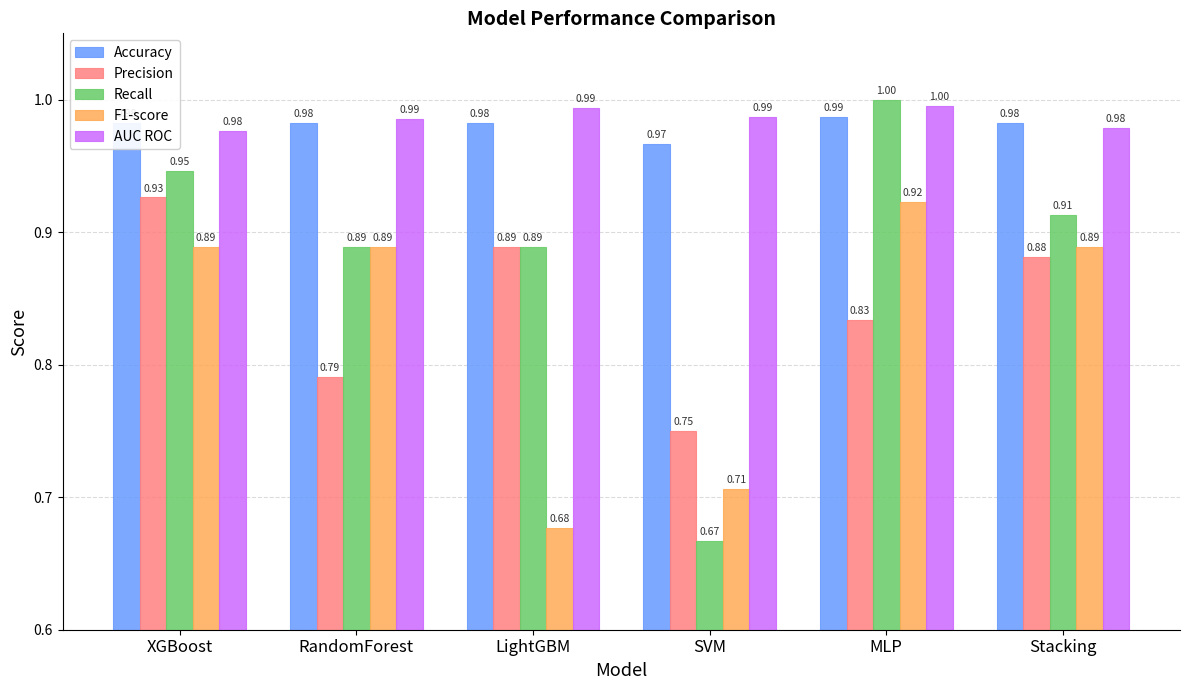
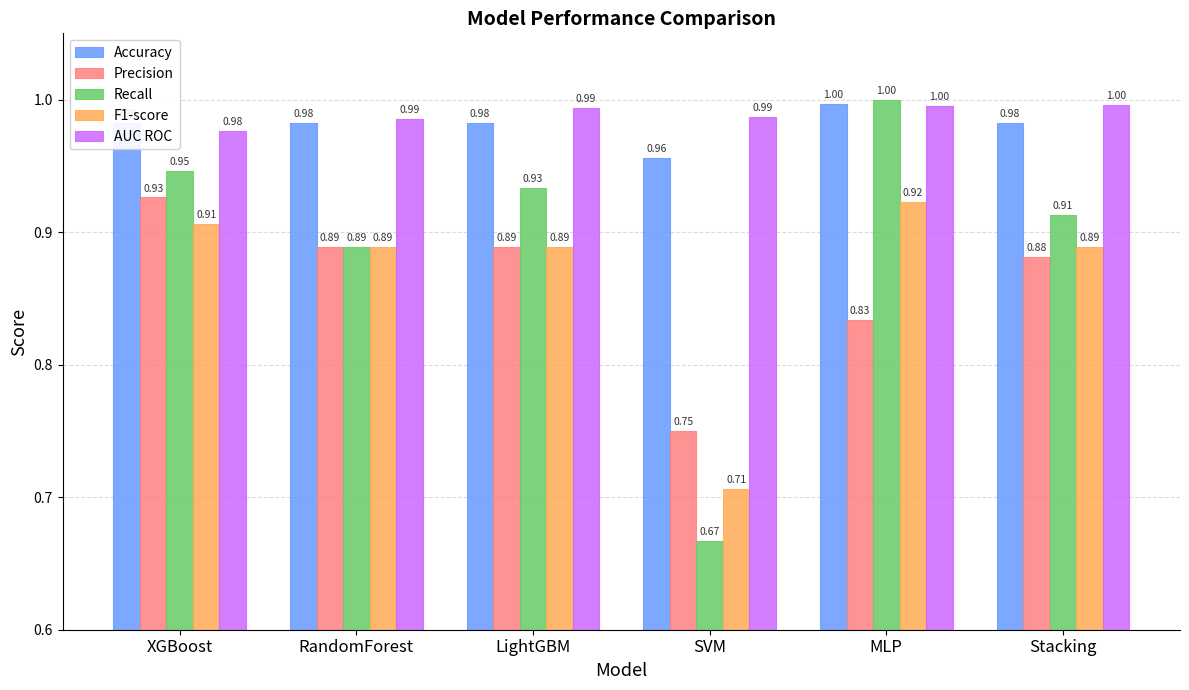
F1-score, XGBoost: 0.89 -> 0.91
Precision, RandomForest: 0.79 -> 0.89
Recall, LightGBM: 0.89 -> 0.93
F1-score, LightGBM: 0.68 -> 0.89
Accuracy, SVM: 0.97 -> 0.96
Accuracy, MLP: 0.99 -> 1.00
AUC ROC, Stacking: 0.98 -> 1.00
